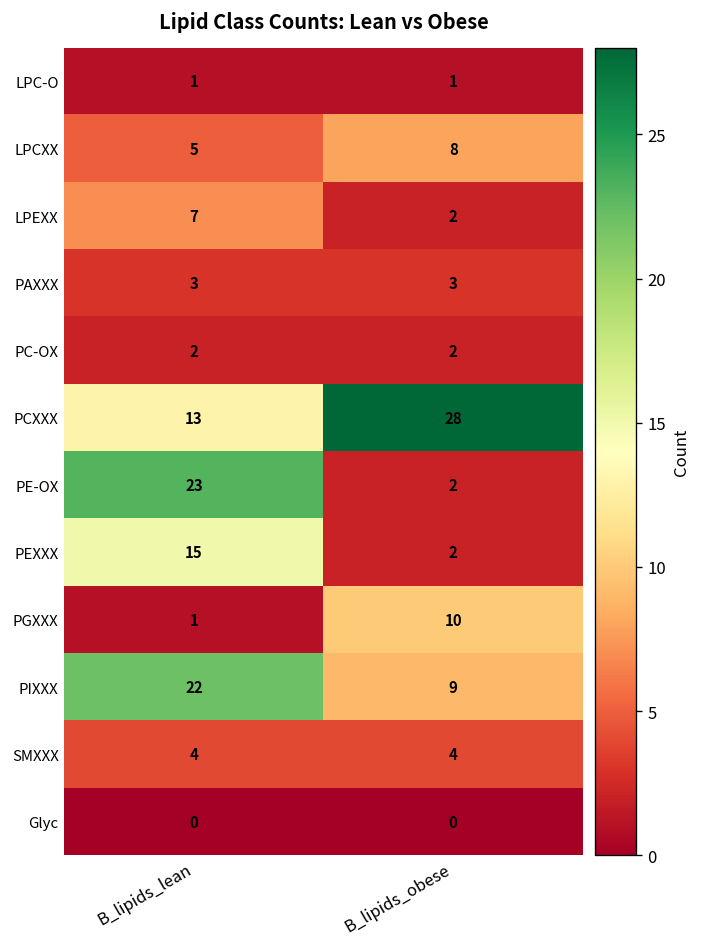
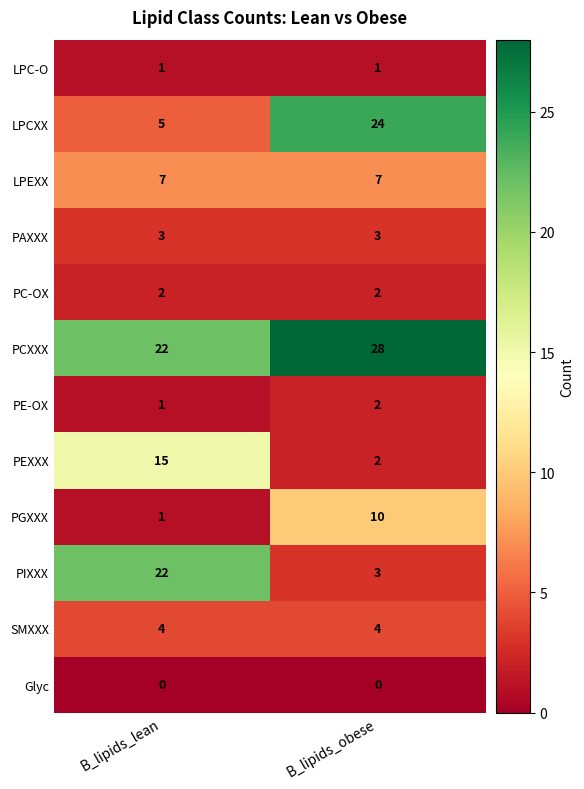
LPCXX, B_lipids_obese: 8 -> 24
LPEXX, B_lipids_obese: 2 -> 7
PCXXX, B_lipids_lean: 13 -> 22
PE-OX, B_lipids_lean: 23 -> 1
PIXXX, B_lipids_obese: 9 -> 3
